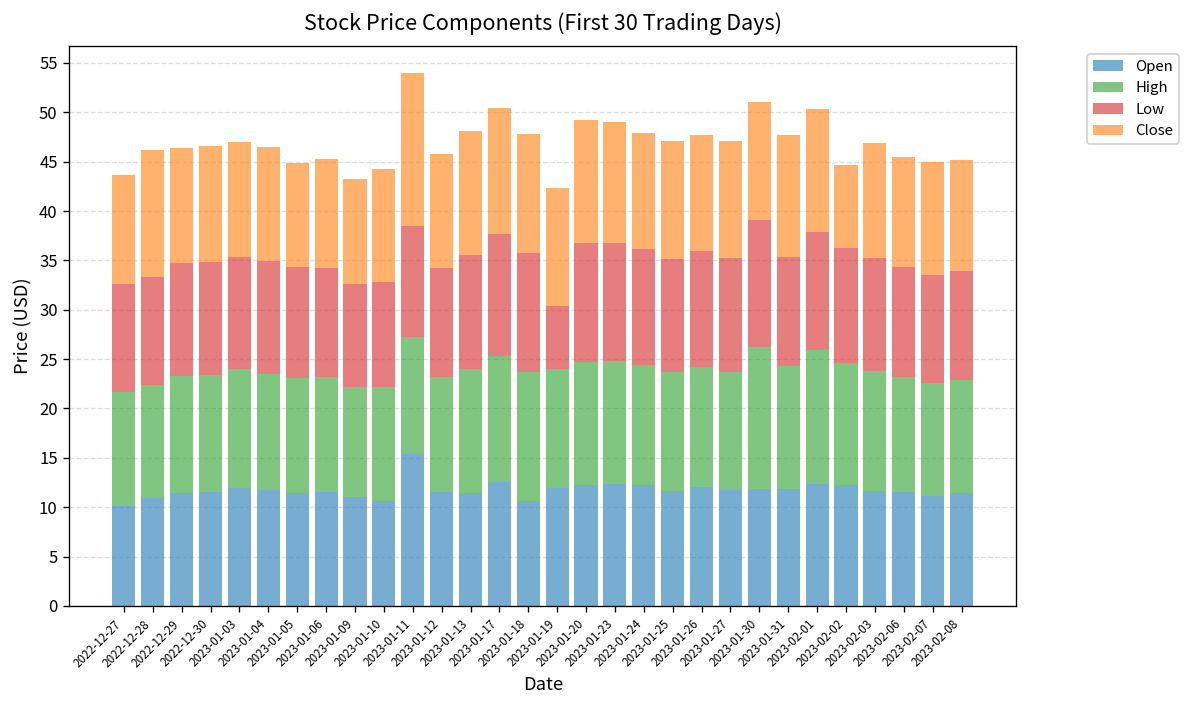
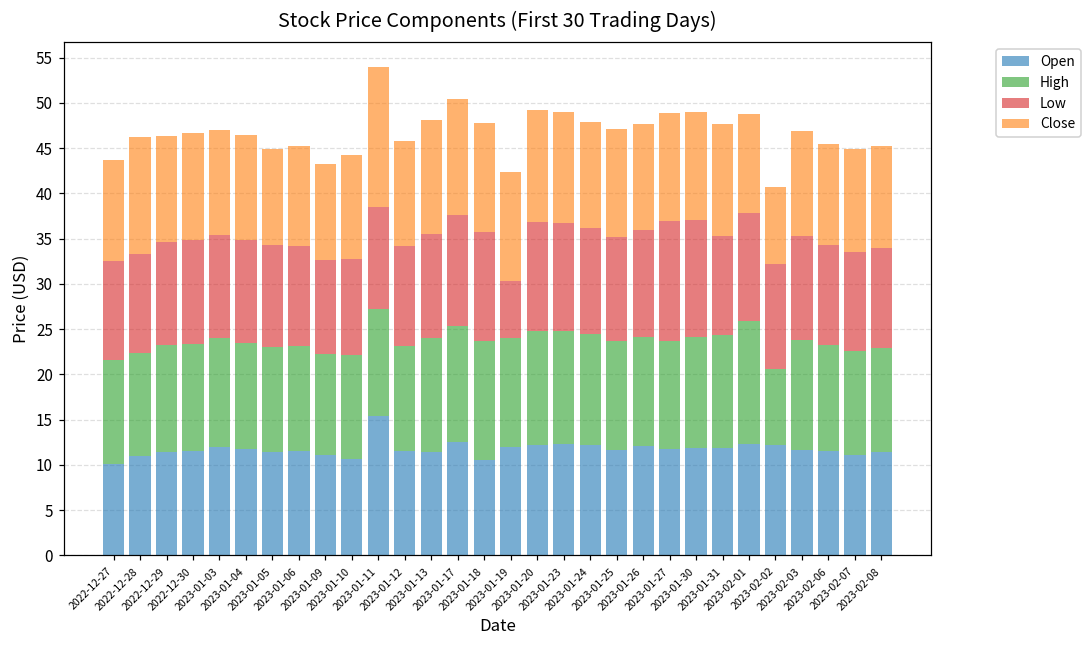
Low, 2023-01-27: 12 -> 13
High, 2023-01-30: 14 -> 12
Close, 2023-02-01: 12 -> 11
High, 2023-02-02: 12 -> 8
